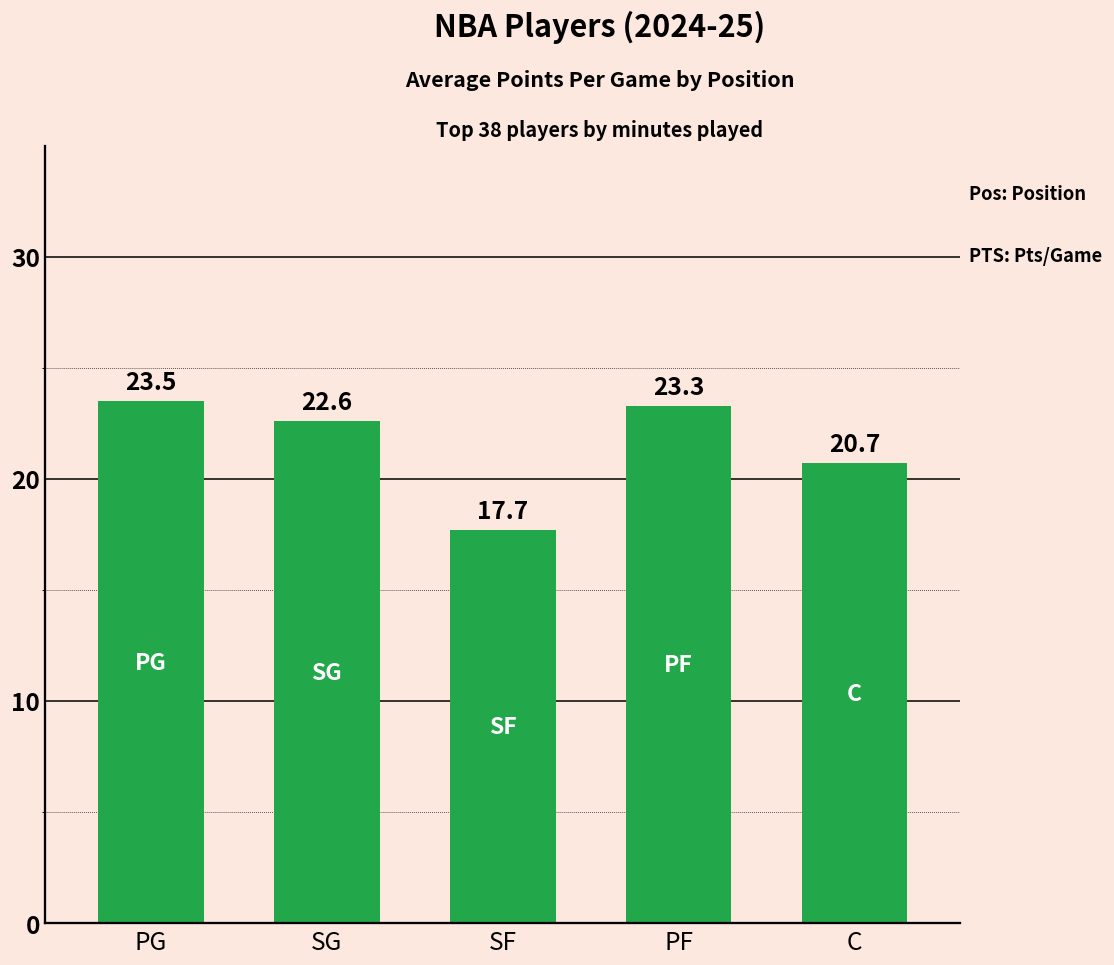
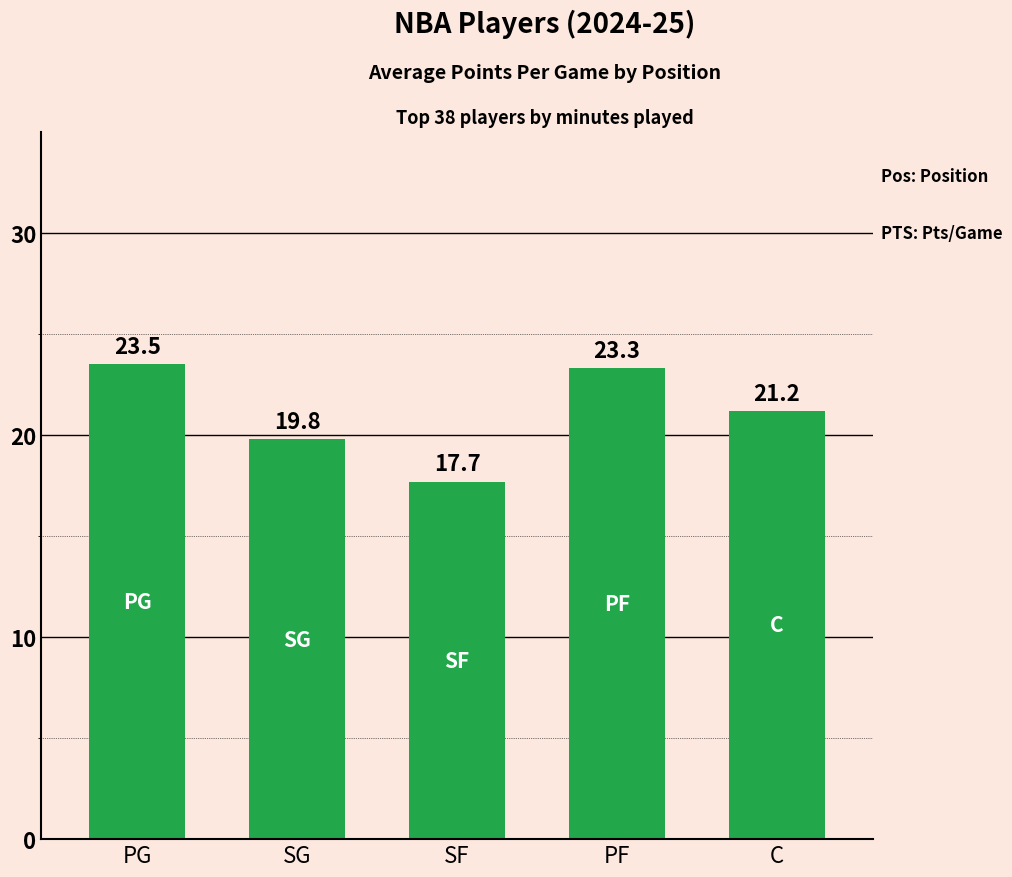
SG: 22.6 -> 19.8
C: 20.7 -> 21.2
